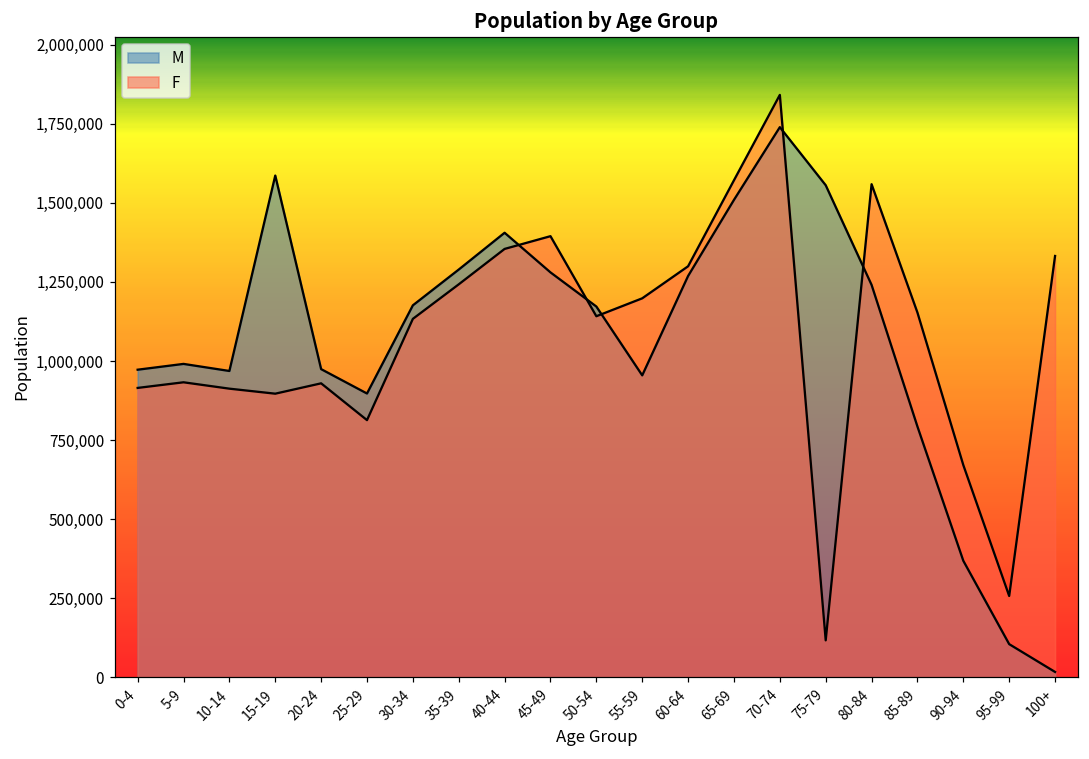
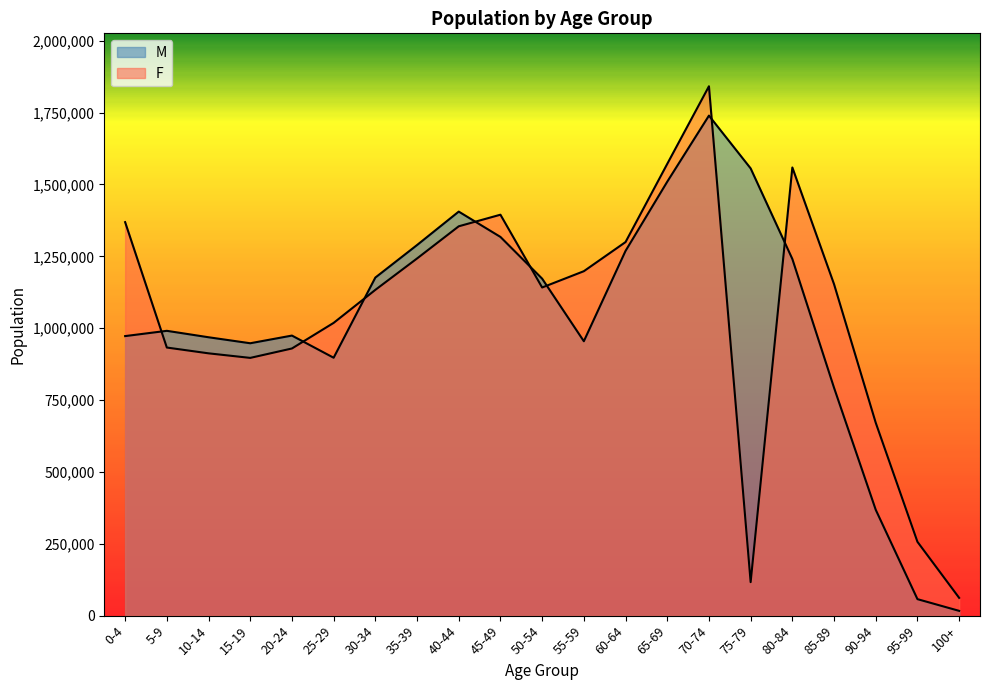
F, 0-4: 910,000 -> 1,370,000
M, 15-19: 1,590,000 -> 950,000
F, 25-29: 810,000 -> 1,020,000
M, 45-49: 1,280,000 -> 1,320,000
M, 95-99: 100,000 -> 60,000
F, 100+: 1,330,000 -> 60,000
